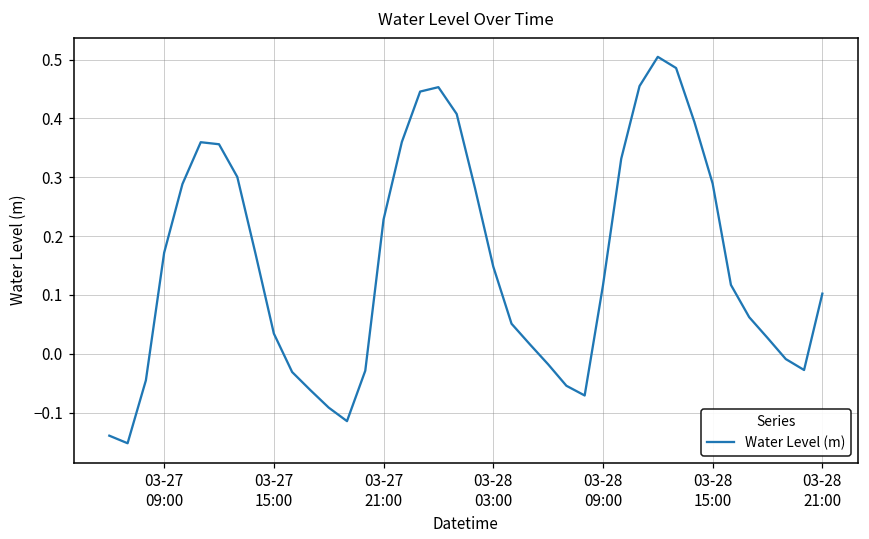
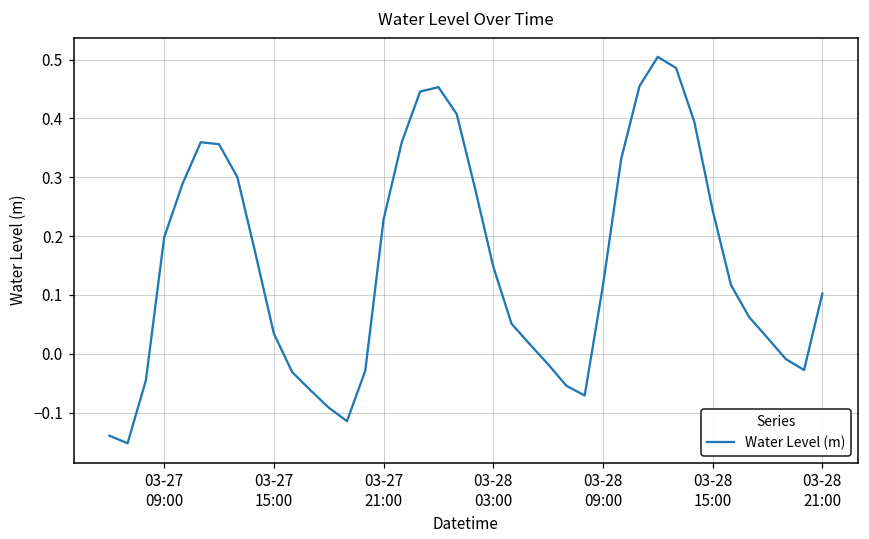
03-27 09:00: 0.17 -> 0.20
03-28 15:00: 0.29 -> 0.24
